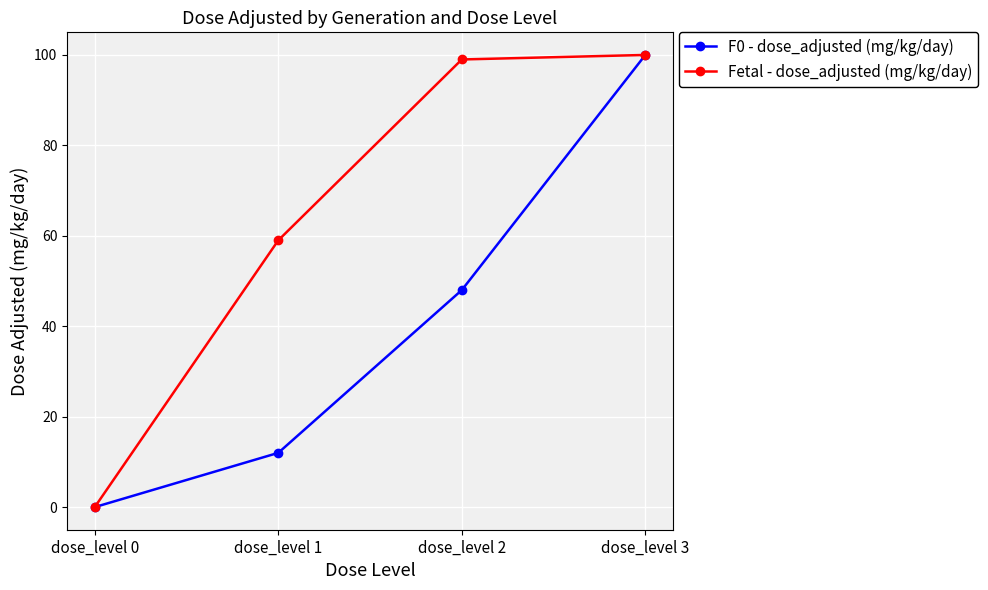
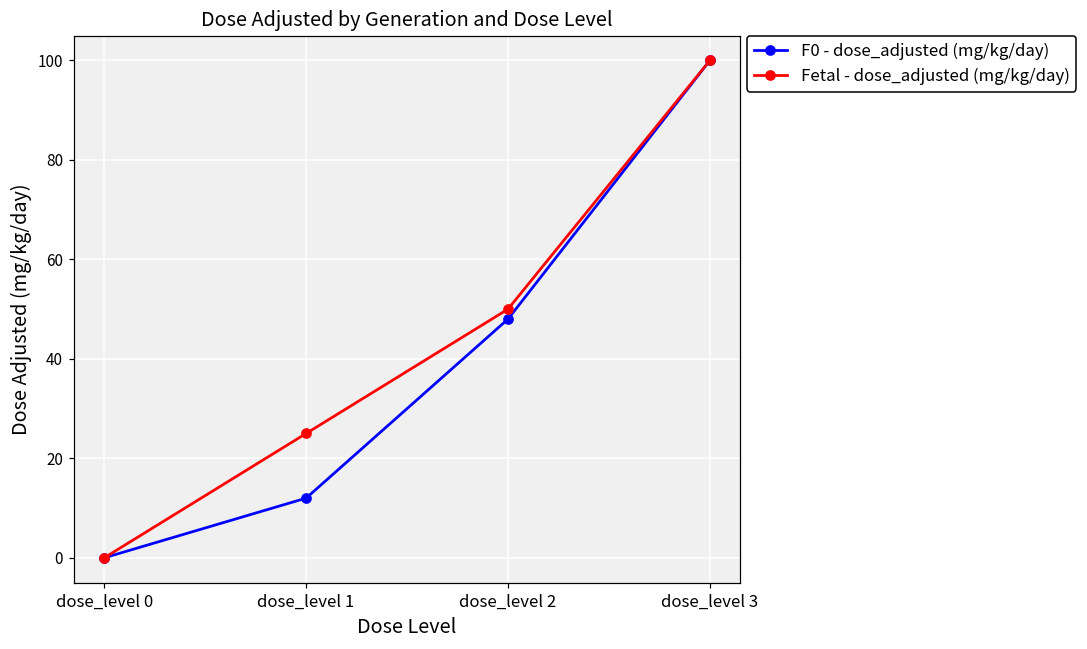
Fetal - dose_adjusted (mg/kg/day), dose_level 1: 59 -> 25
Fetal - dose_adjusted (mg/kg/day), dose_level 2: 99 -> 50
